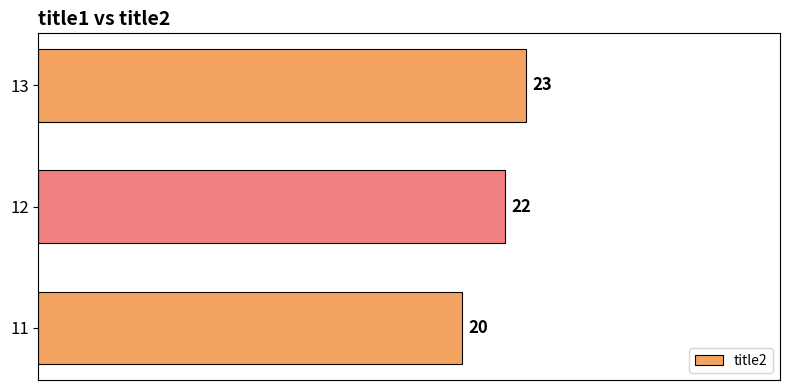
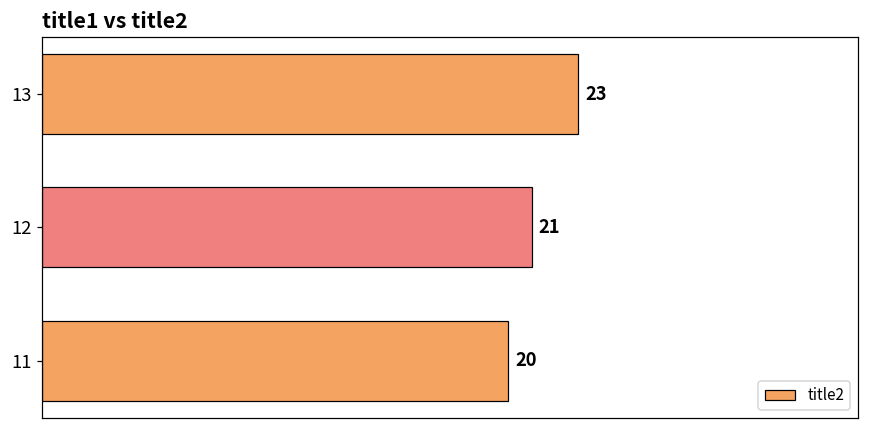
12: 22 -> 21
